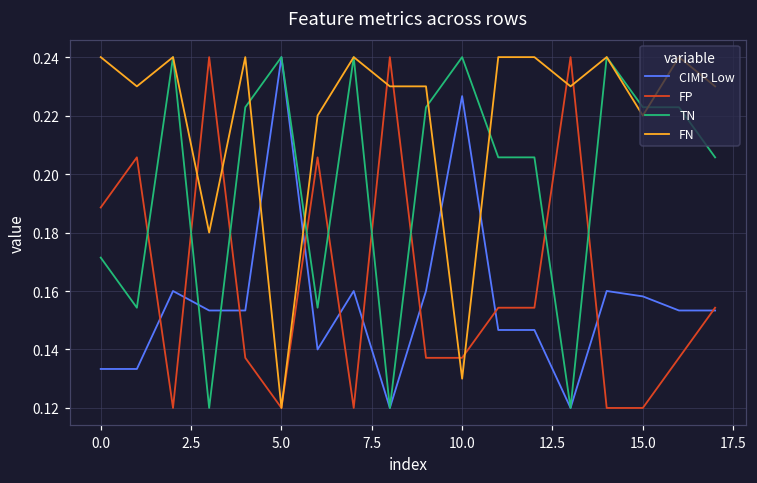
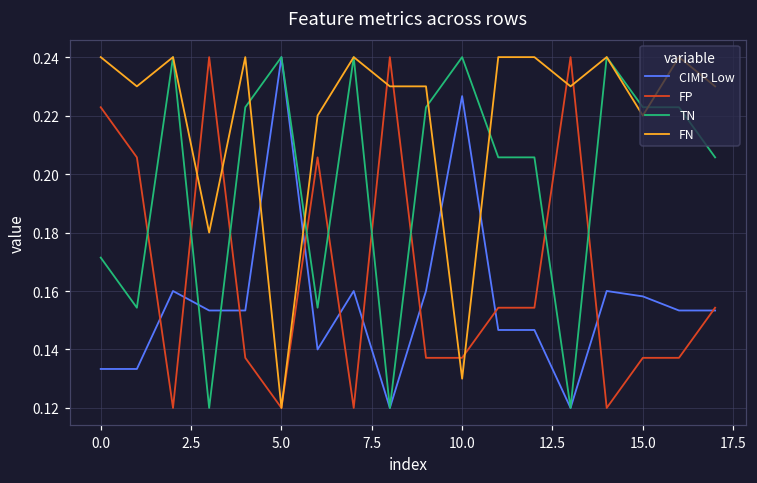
FP, 0.0: 0.189 -> 0.223
FP, 15.0: 0.120 -> 0.137
